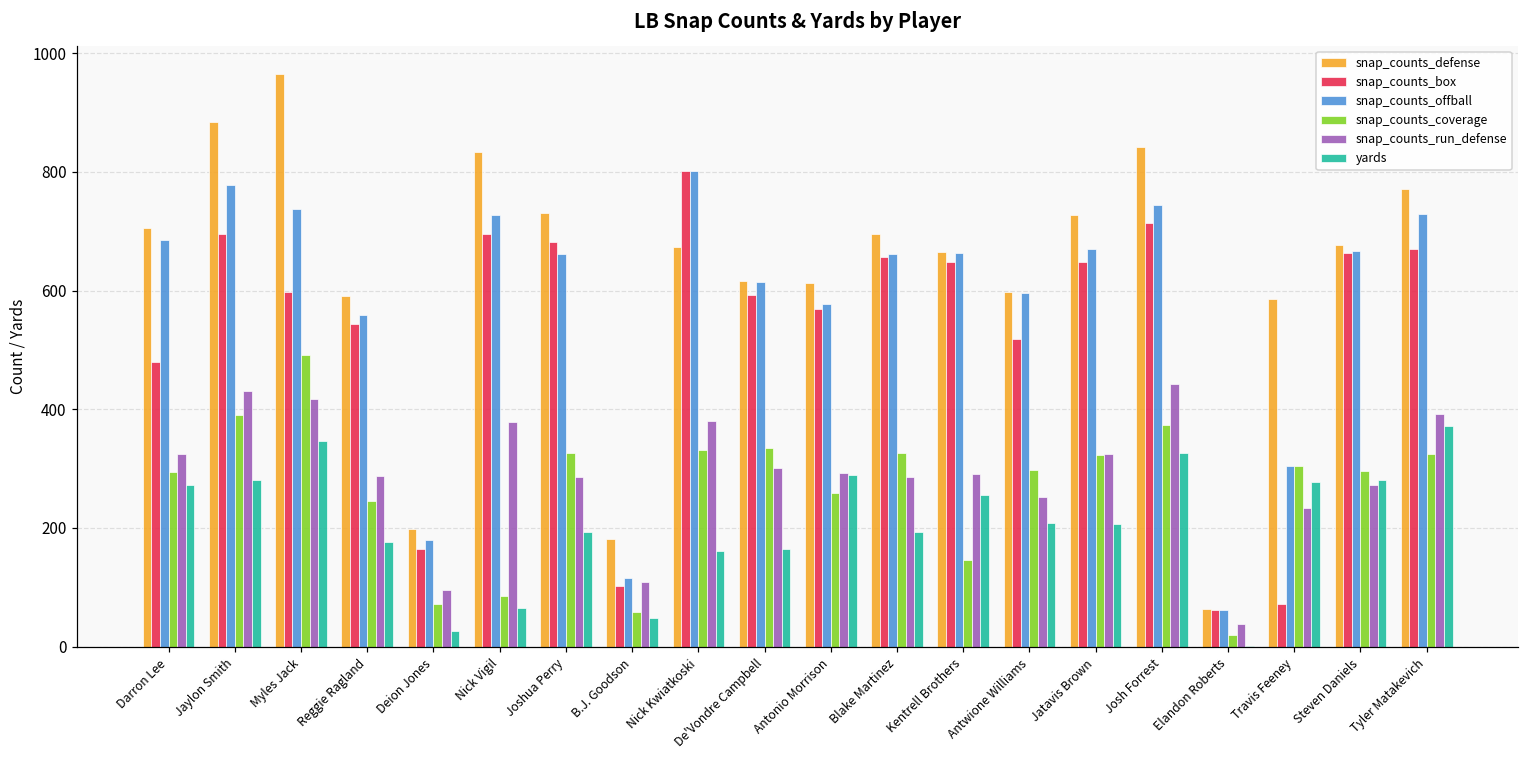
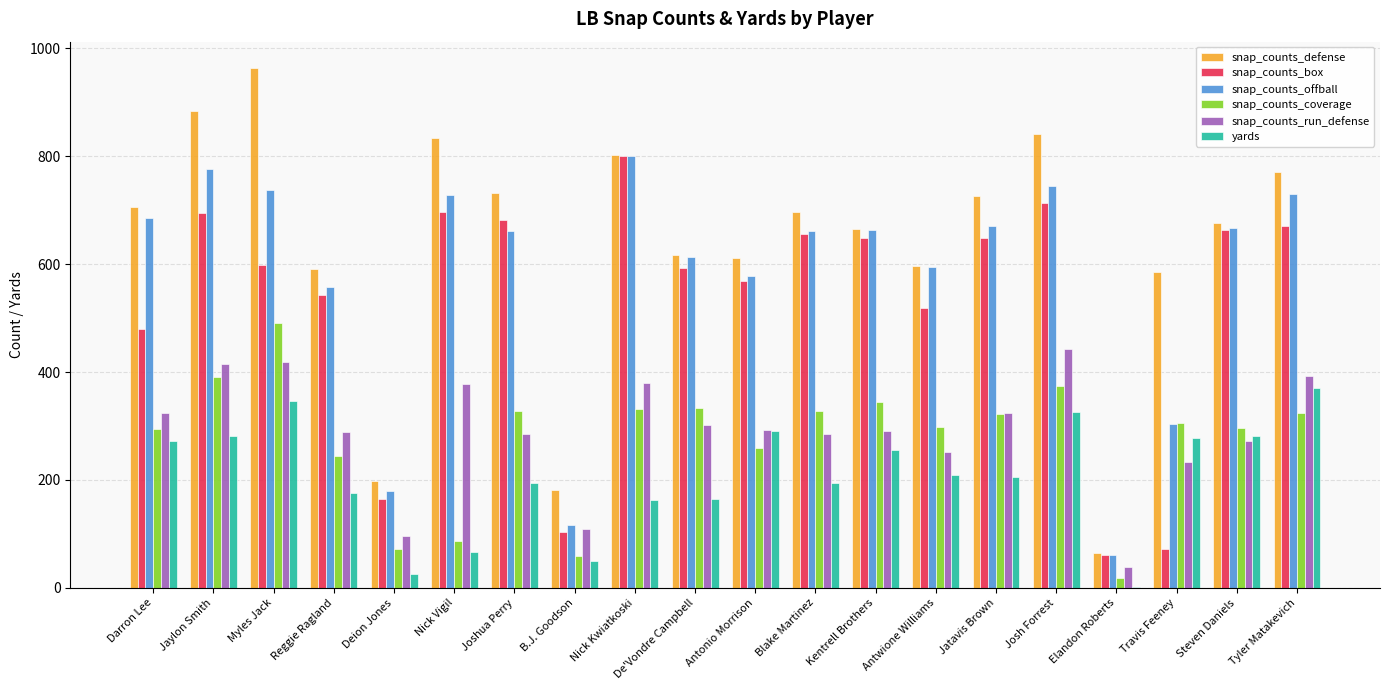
snap_counts_run_defense, Jaylon Smith: 430 -> 420
snap_counts_defense, Nick Kwiatkoski: 670 -> 800
snap_counts_coverage, Kentrell Brothers: 150 -> 350
